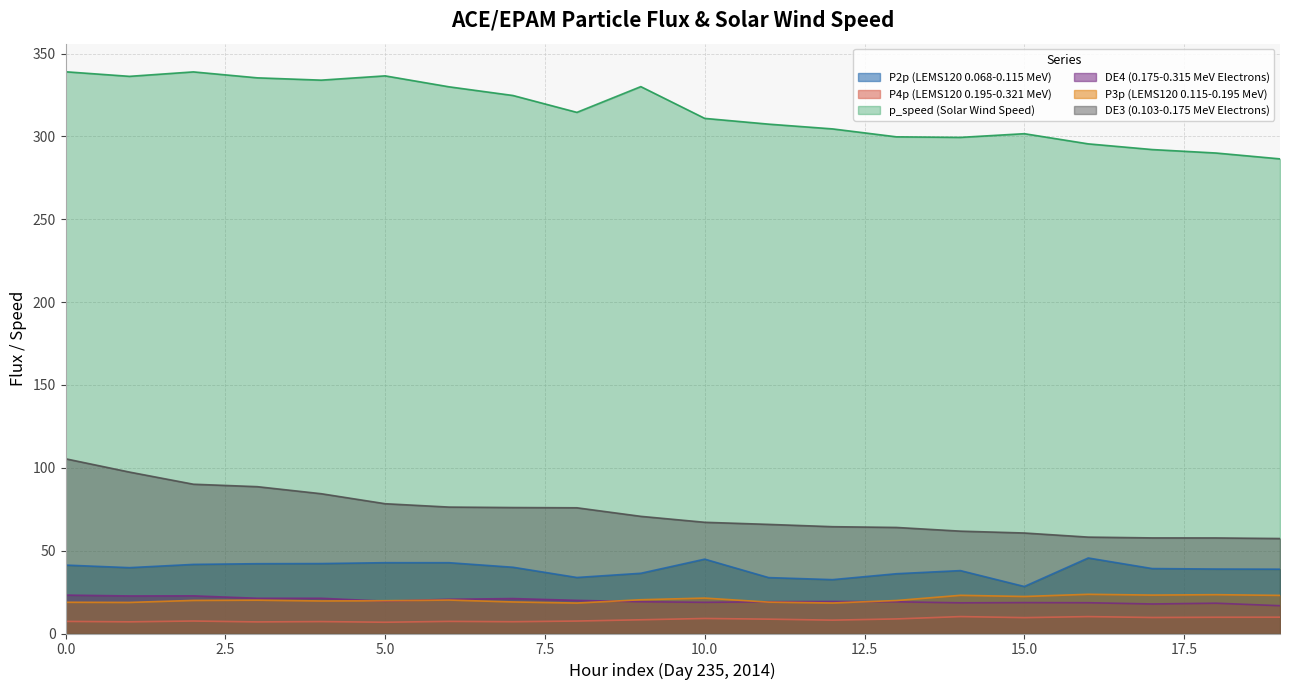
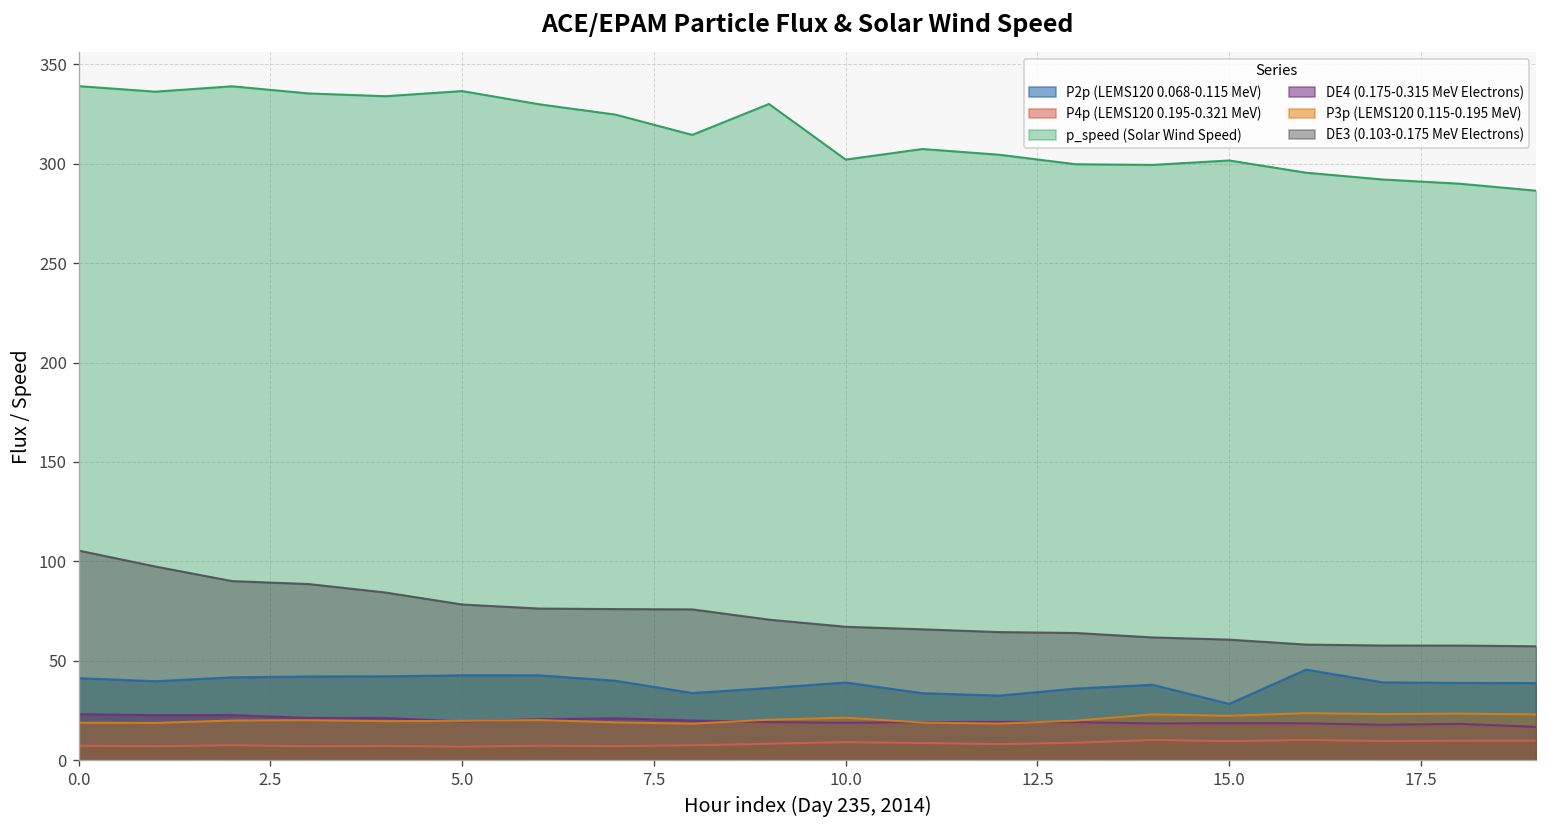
P2p (LEMS120 0.068-0.115 MeV), 10.0: 45 -> 39
p_speed (Solar Wind Speed), 10.0: 311 -> 302
